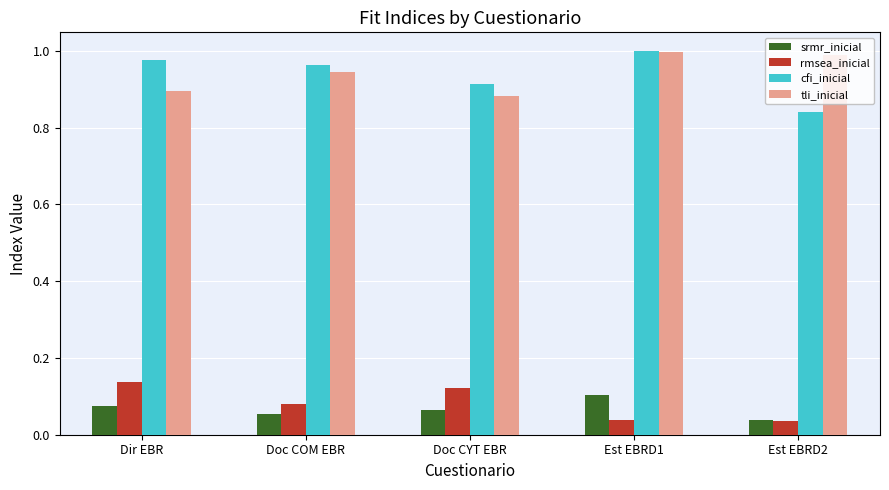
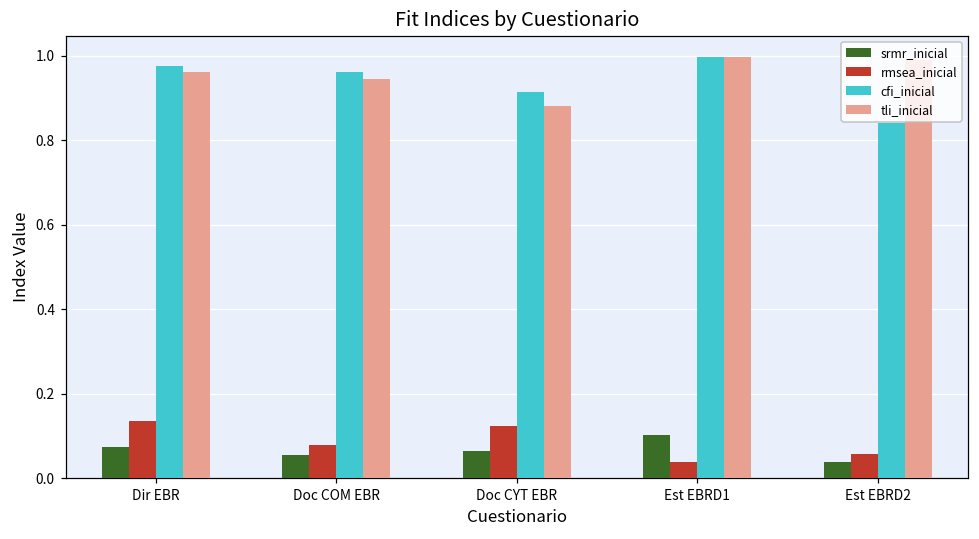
tli_inicial, Dir EBR: 0.89 -> 0.96
rmsea_inicial, Est EBRD2: 0.04 -> 0.06
